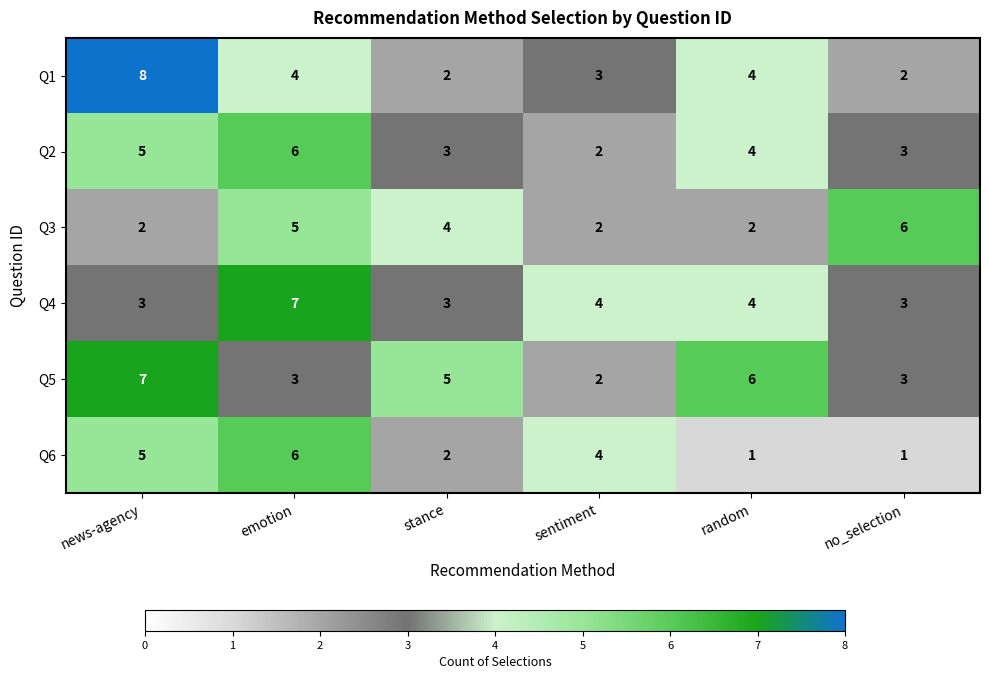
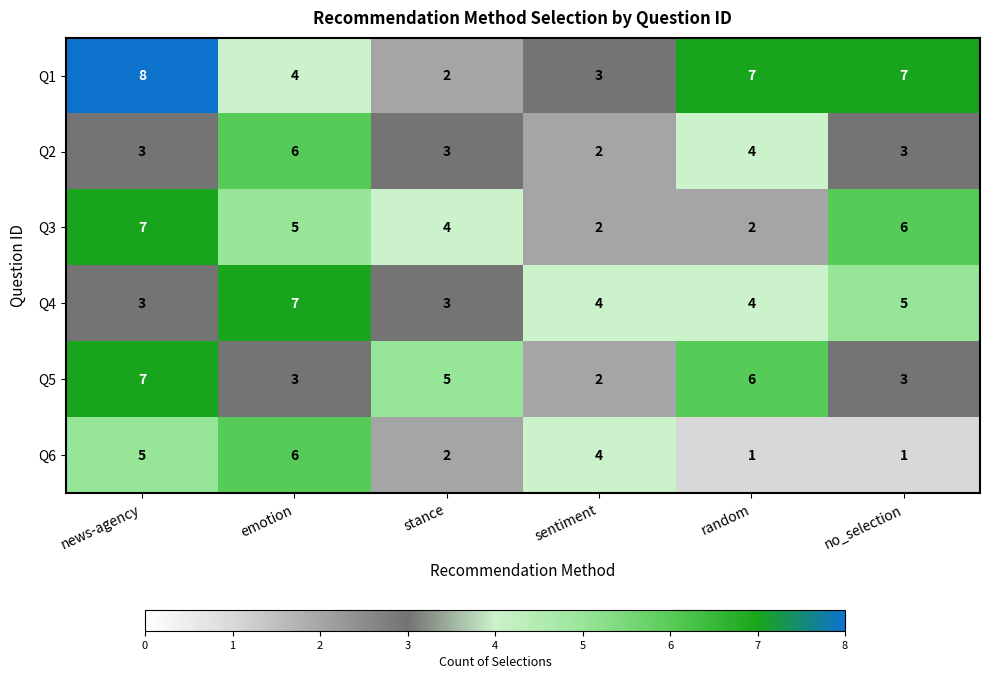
Q1, random: 4 -> 7
Q1, no_selection: 2 -> 7
Q2, news-agency: 5 -> 3
Q3, news-agency: 2 -> 7
Q4, no_selection: 3 -> 5
